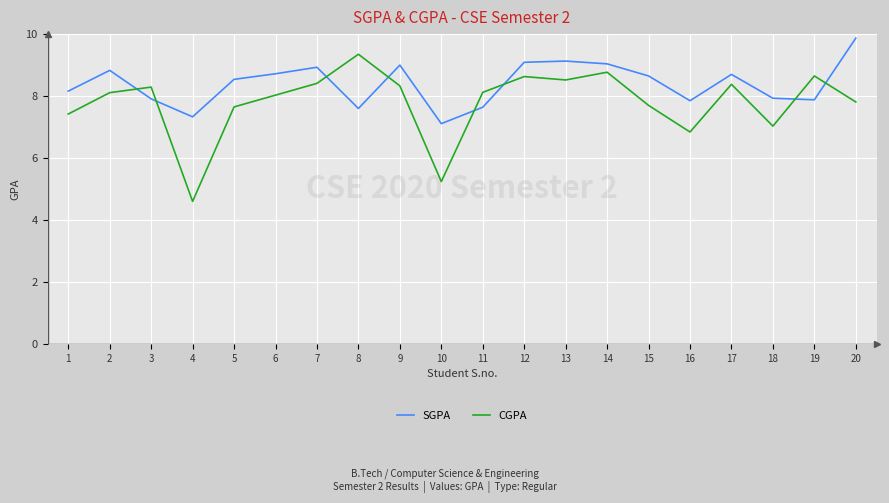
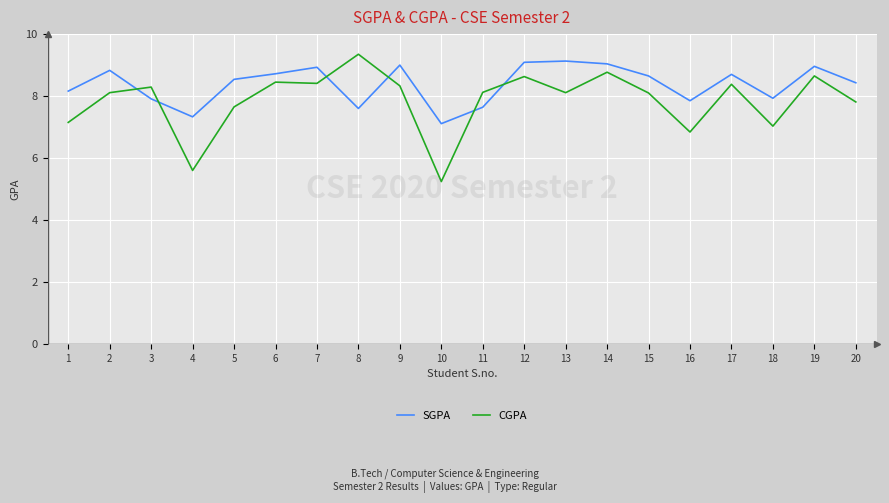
CGPA, 1: 7.4 -> 7.2
CGPA, 4: 4.6 -> 5.6
CGPA, 6: 8.0 -> 8.5
CGPA, 13: 8.5 -> 8.1
CGPA, 15: 7.7 -> 8.1
SGPA, 19: 7.9 -> 9.0
SGPA, 20: 9.9 -> 8.4
